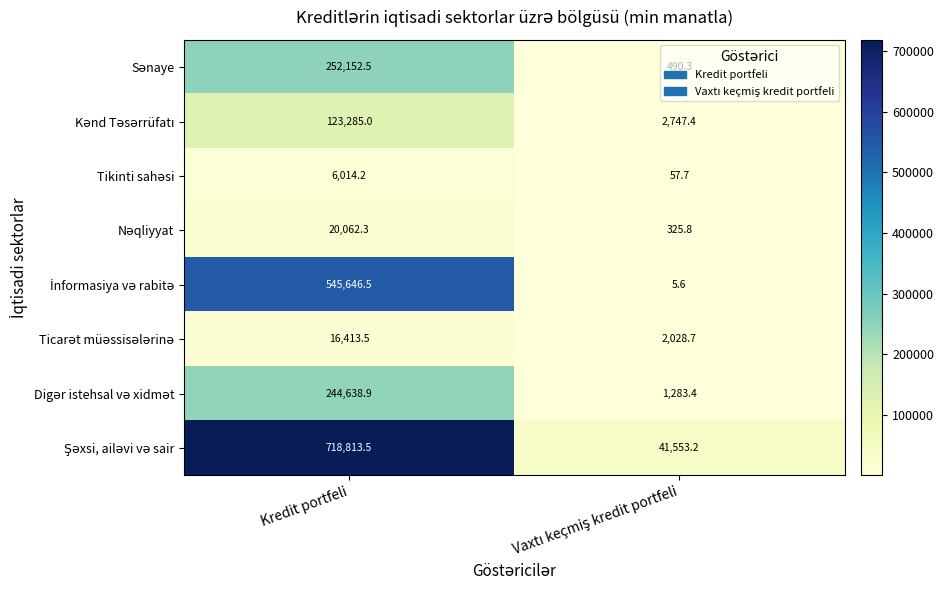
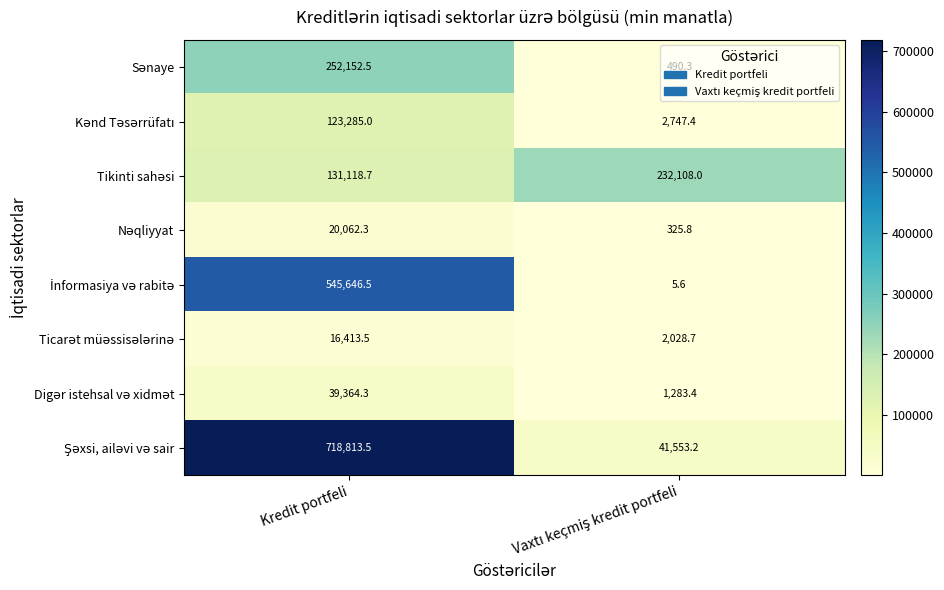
Tikinti sahəsi, Kredit portfeli: 6,014.2 -> 131,118.7
Tikinti sahəsi, Vaxtı keçmiş kredit portfeli: 57.7 -> 232,108.0
Digər istehsal və xidmət, Kredit portfeli: 244,638.9 -> 39,364.3
